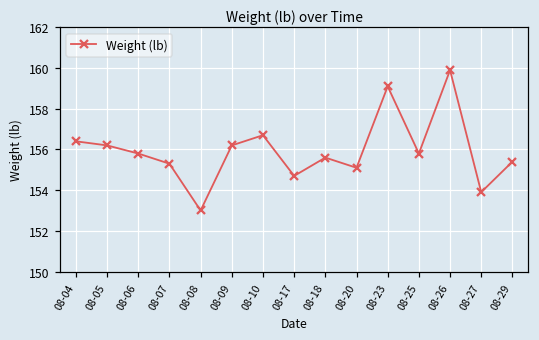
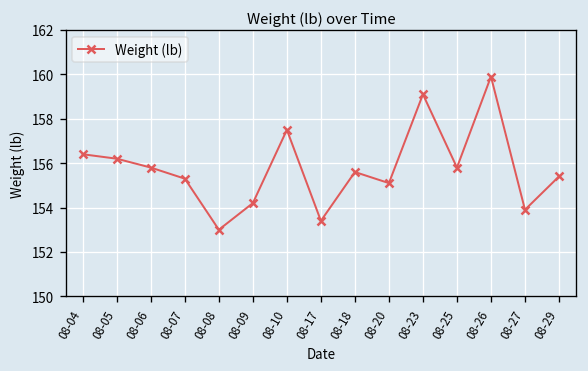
08-09: 156.2 -> 154.2
08-10: 156.7 -> 157.5
08-17: 154.7 -> 153.4
